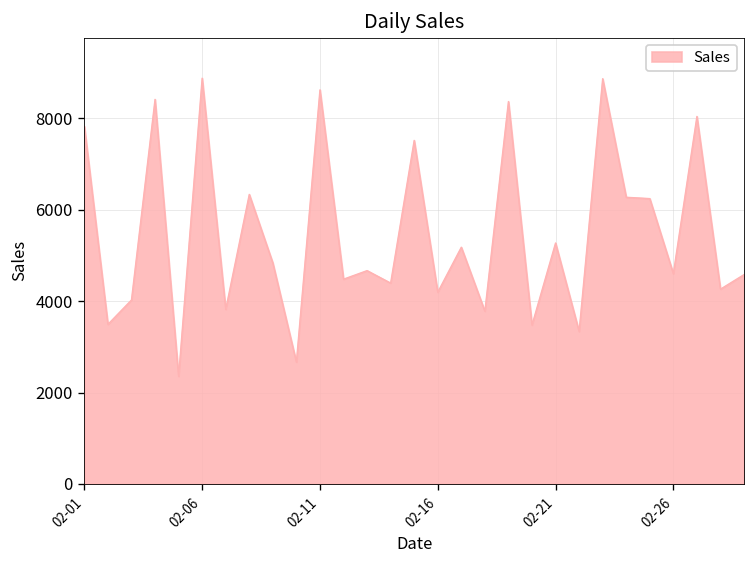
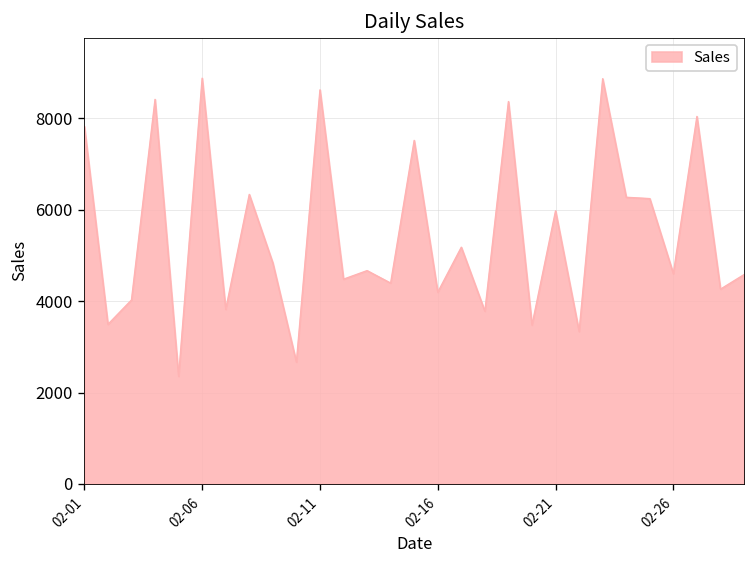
02-21: 5300 -> 6000
